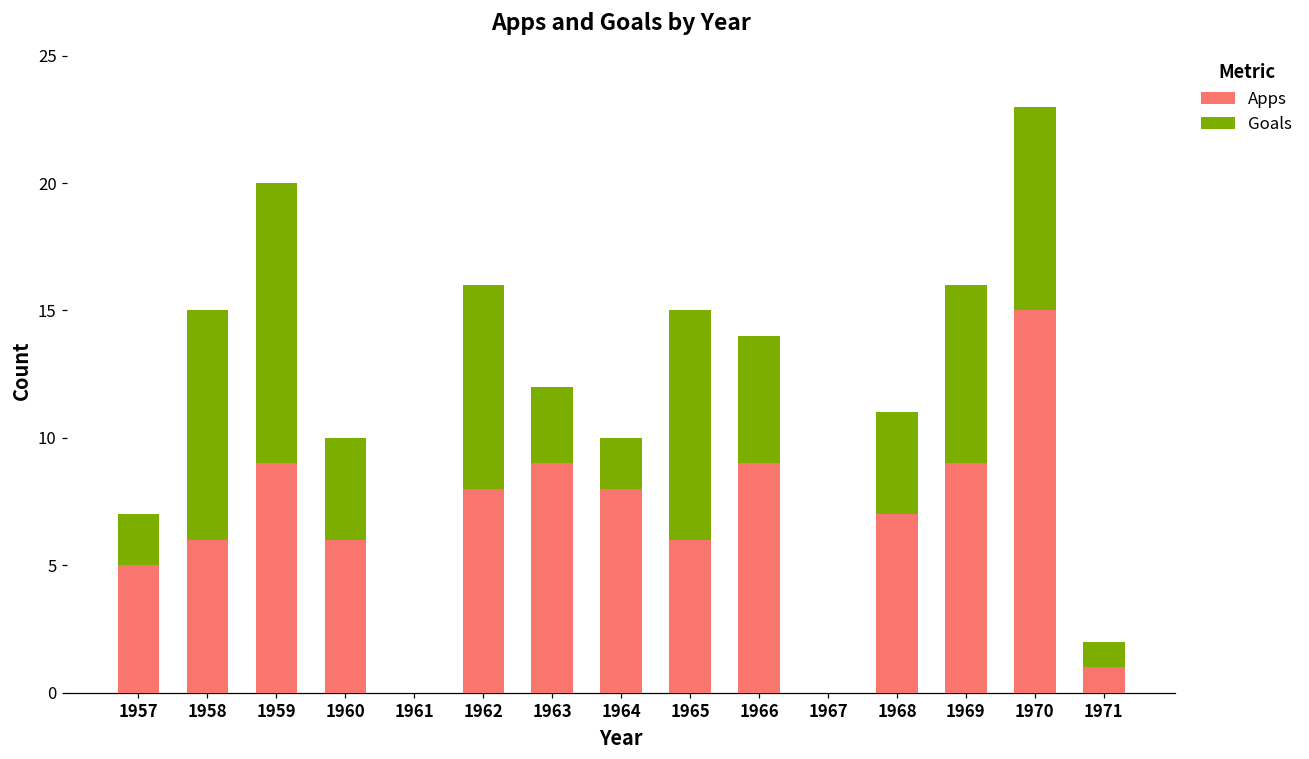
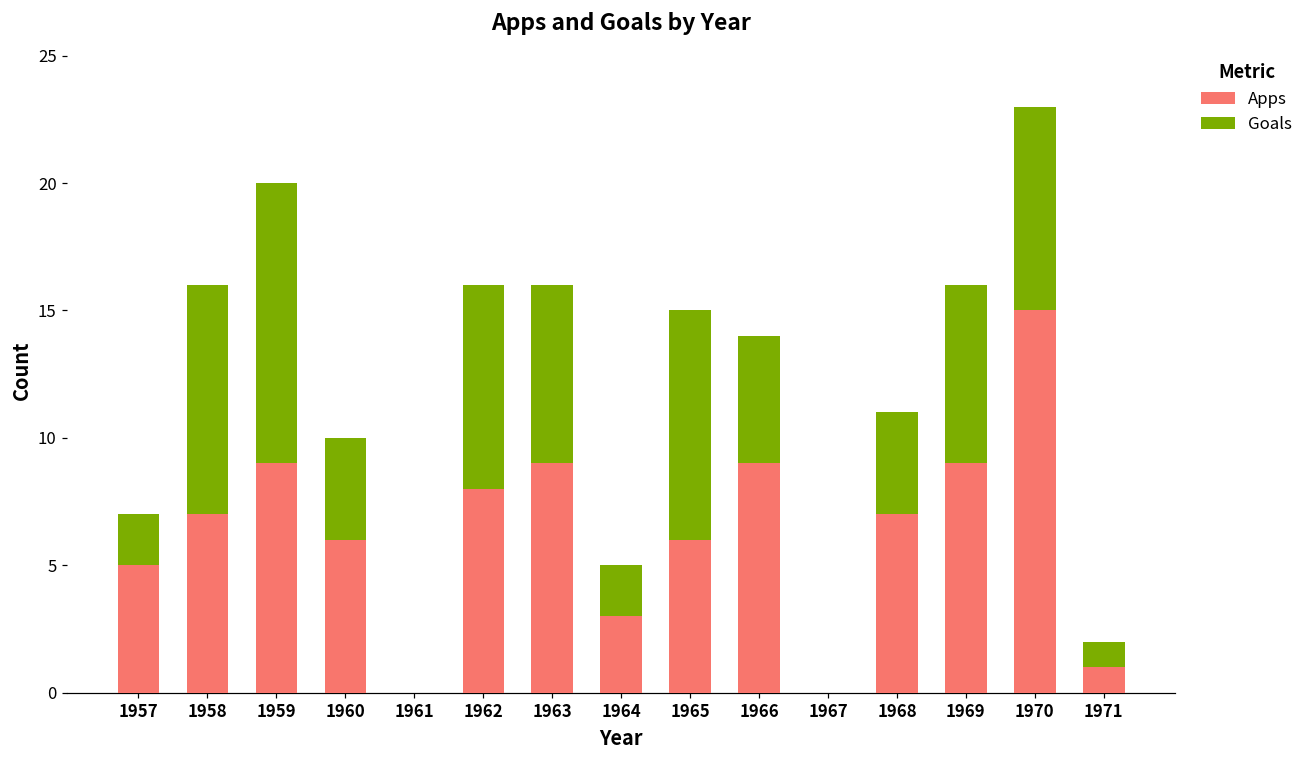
Apps, 1958: 6 -> 7
Goals, 1963: 3 -> 7
Apps, 1964: 8 -> 3
